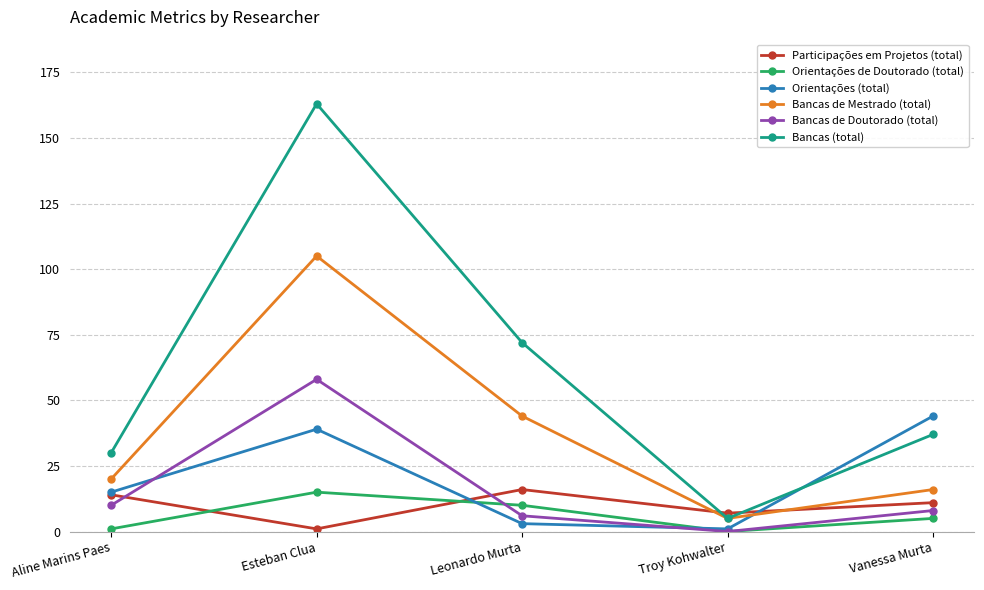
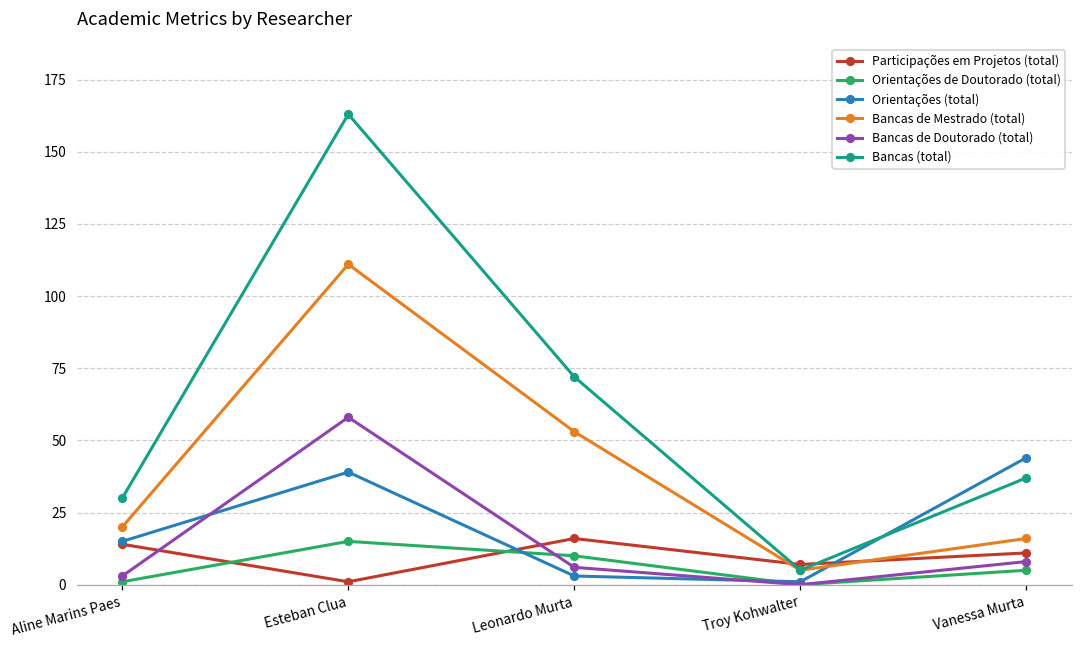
Bancas de Doutorado (total), Aline Marins Paes: 10 -> 3
Bancas de Mestrado (total), Esteban Clua: 105 -> 111
Bancas de Mestrado (total), Leonardo Murta: 44 -> 53
